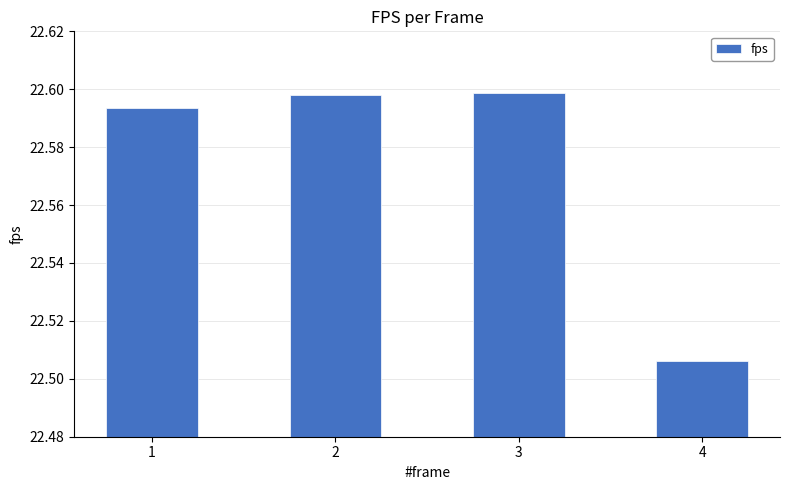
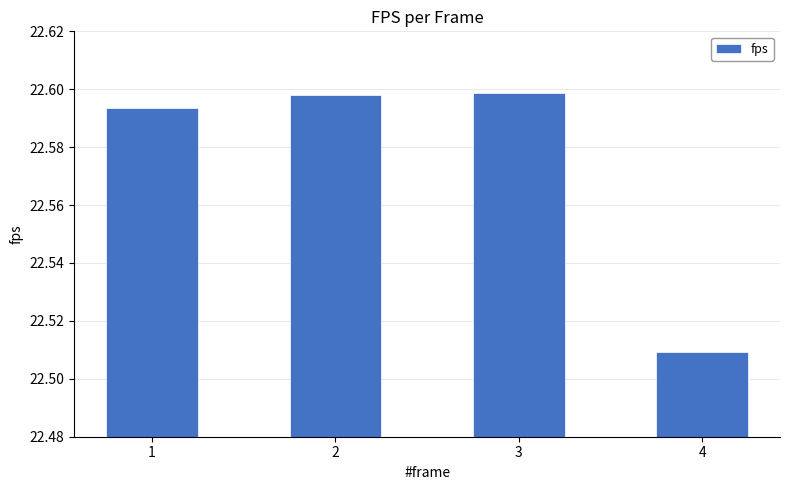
4: 22.506 -> 22.509
